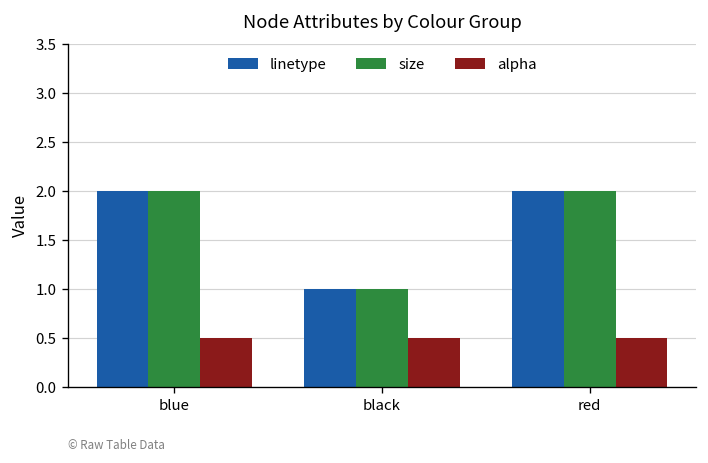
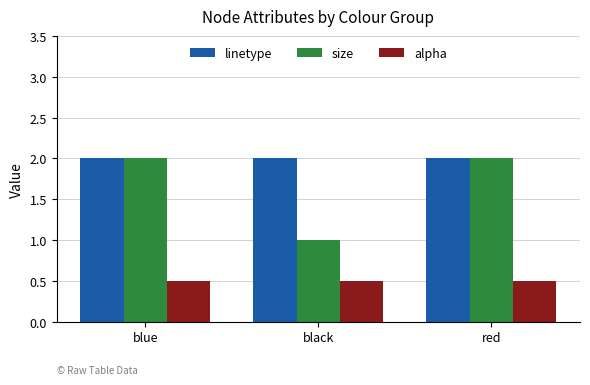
linetype, black: 1 -> 2
